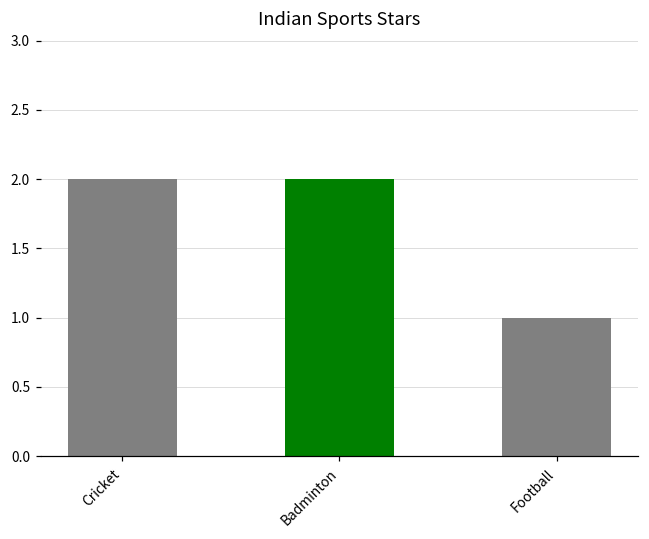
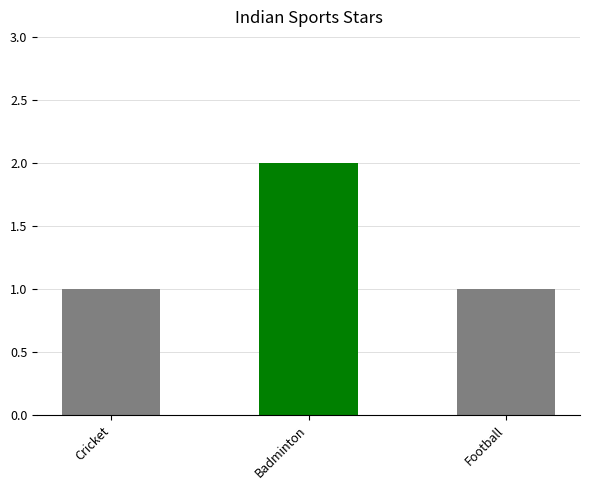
Cricket: 2 -> 1
